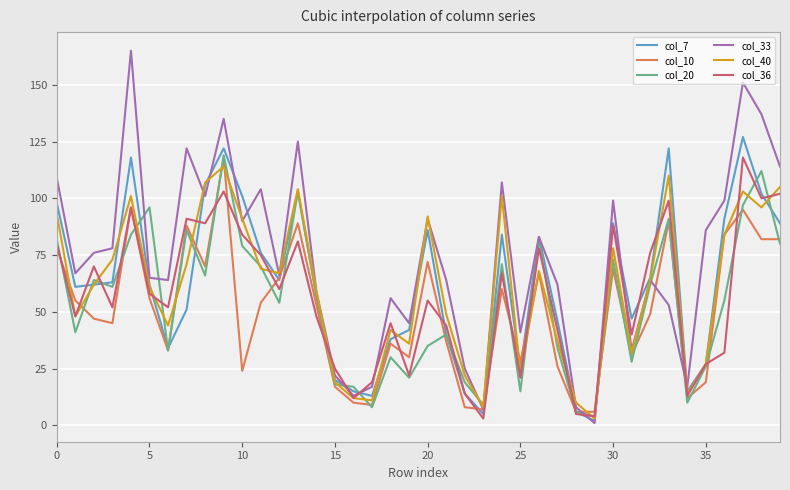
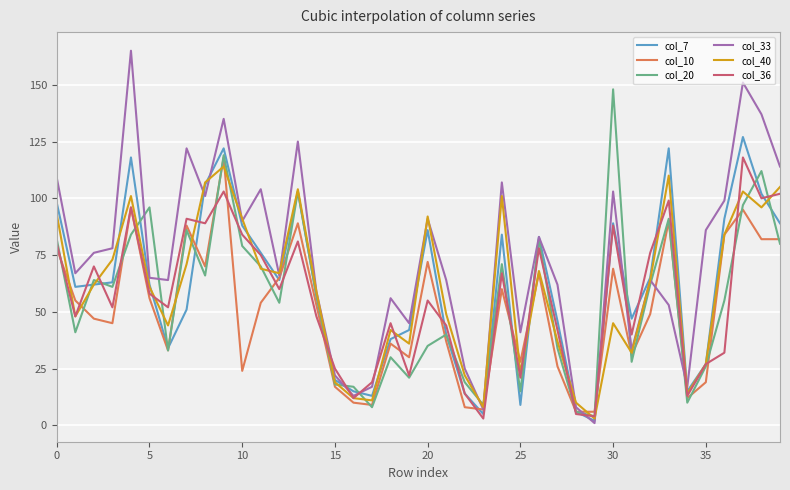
col_7, 10: 101 -> 88
col_7, 25: 25 -> 9
col_20, 30: 73 -> 148
col_33, 30: 99 -> 103
col_40, 30: 78 -> 45
